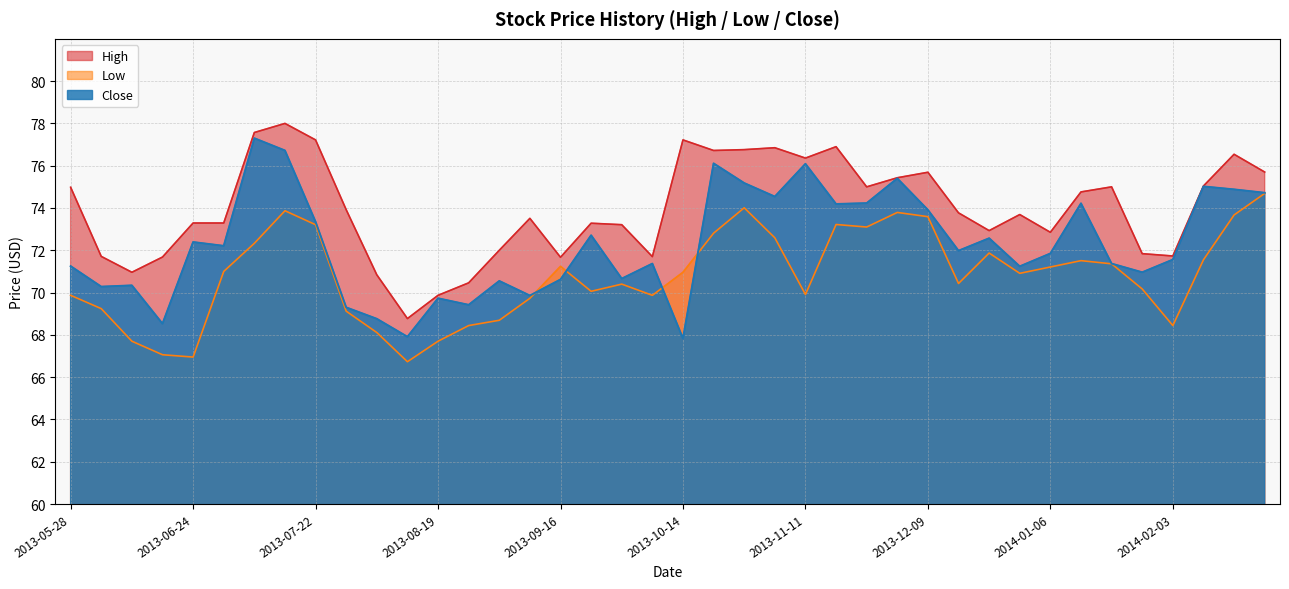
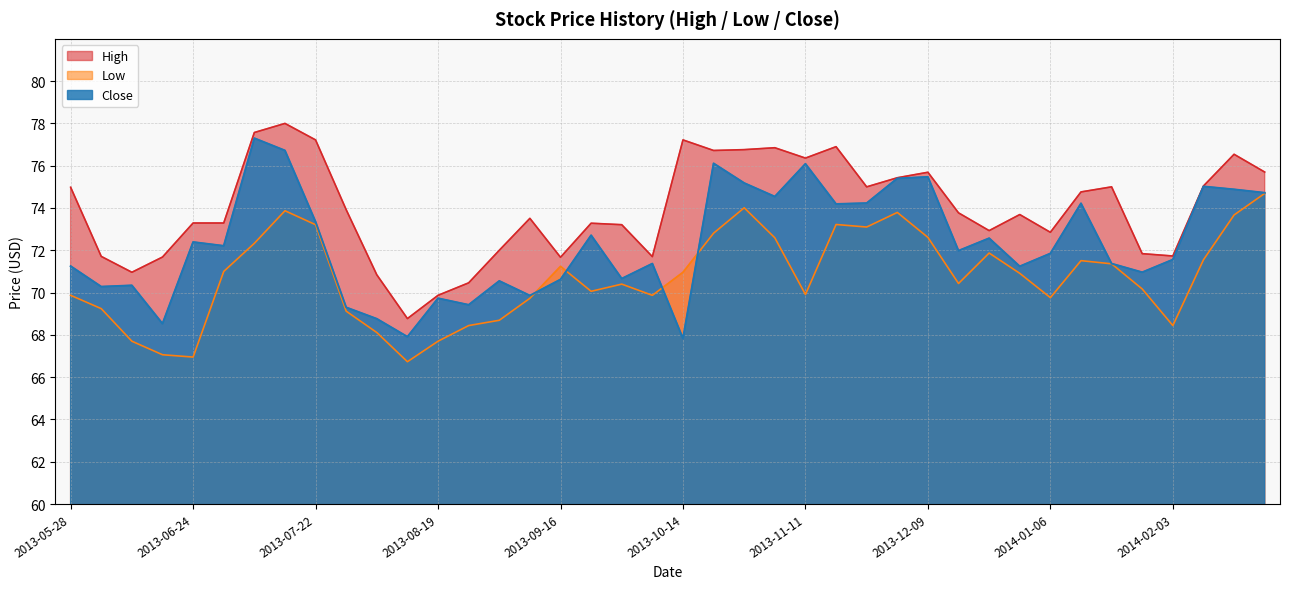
Low, 2013-12-09: 73.6 -> 72.6
Close, 2013-12-09: 73.9 -> 75.5
Low, 2014-01-06: 71.2 -> 69.8
